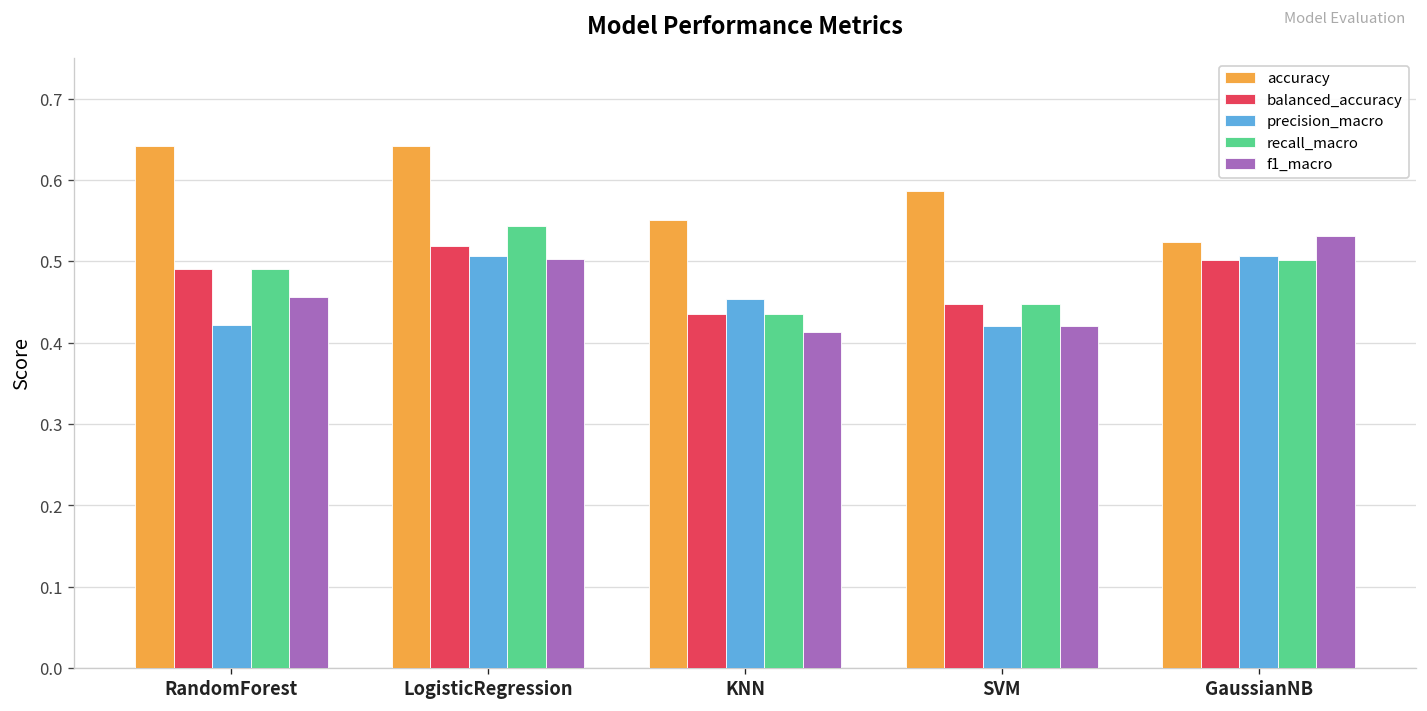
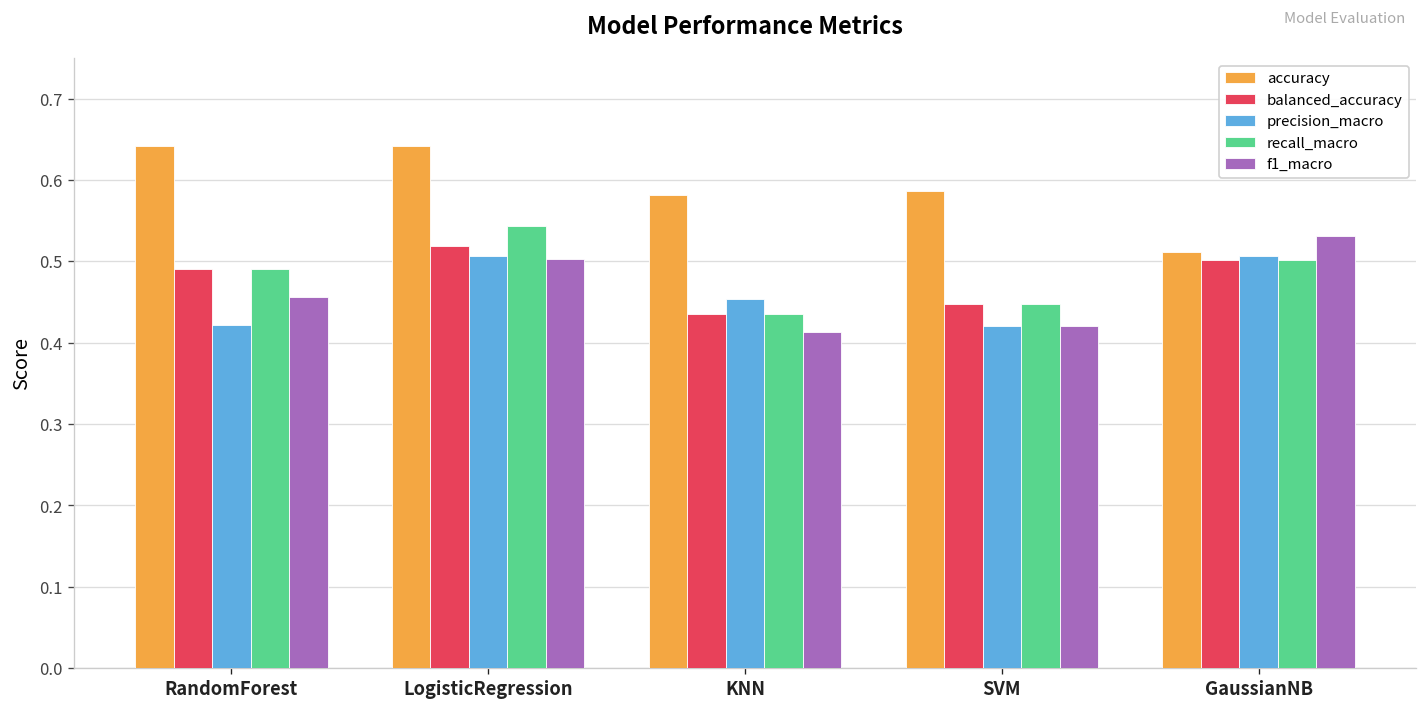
accuracy, KNN: 0.55 -> 0.58
accuracy, GaussianNB: 0.52 -> 0.51
